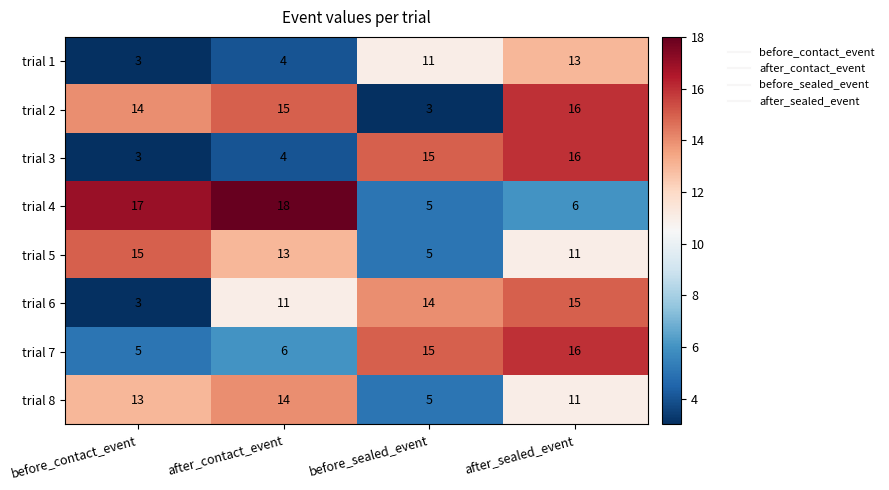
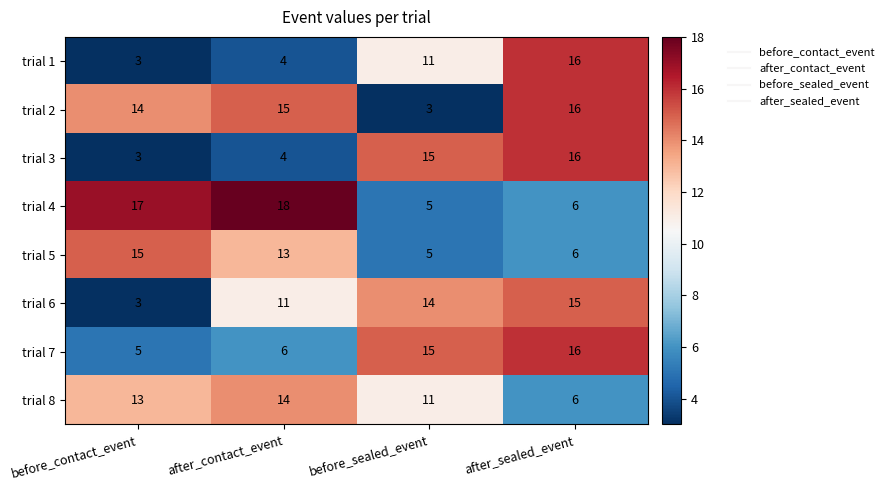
trial 1, after_sealed_event: 13 -> 16
trial 5, after_sealed_event: 11 -> 6
trial 8, before_sealed_event: 5 -> 11
trial 8, after_sealed_event: 11 -> 6
